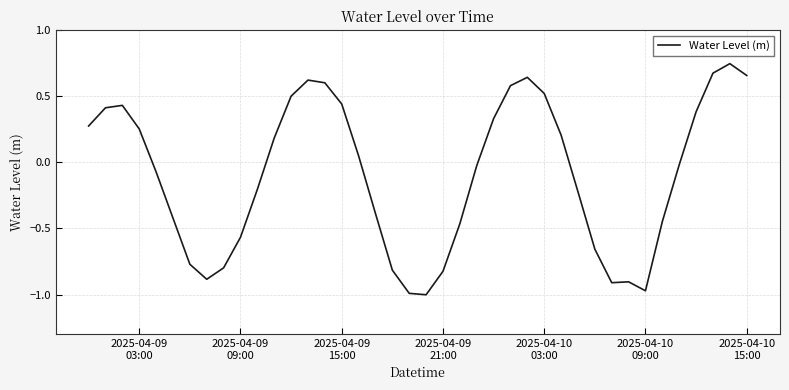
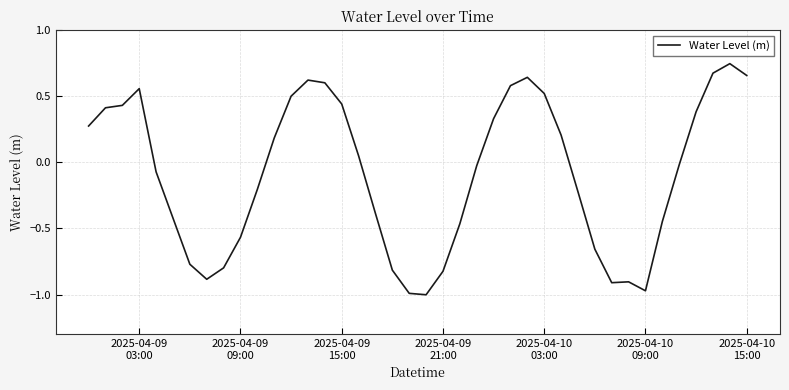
2025-04-09 03:00: 0.25 -> 0.56
